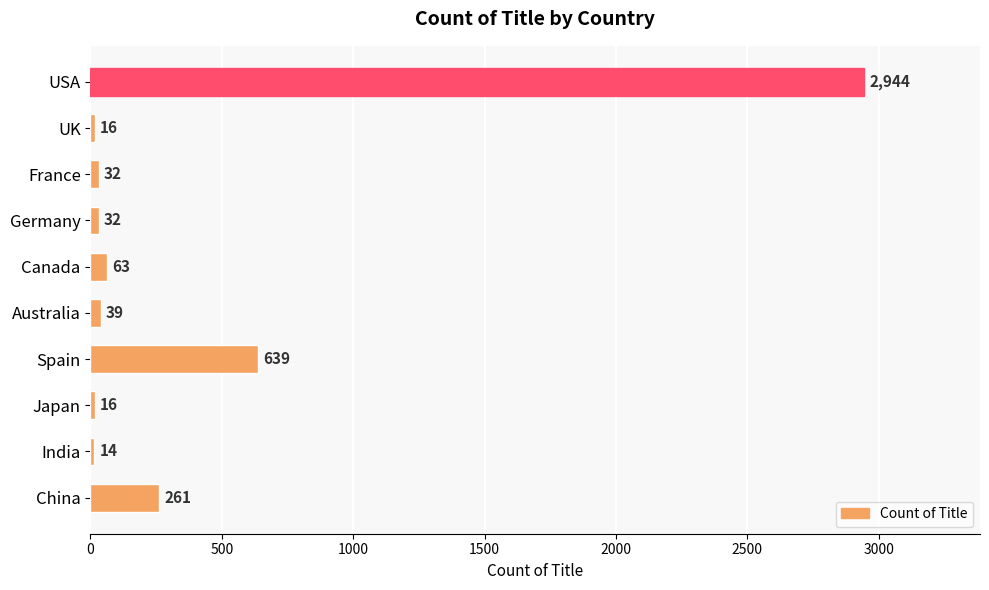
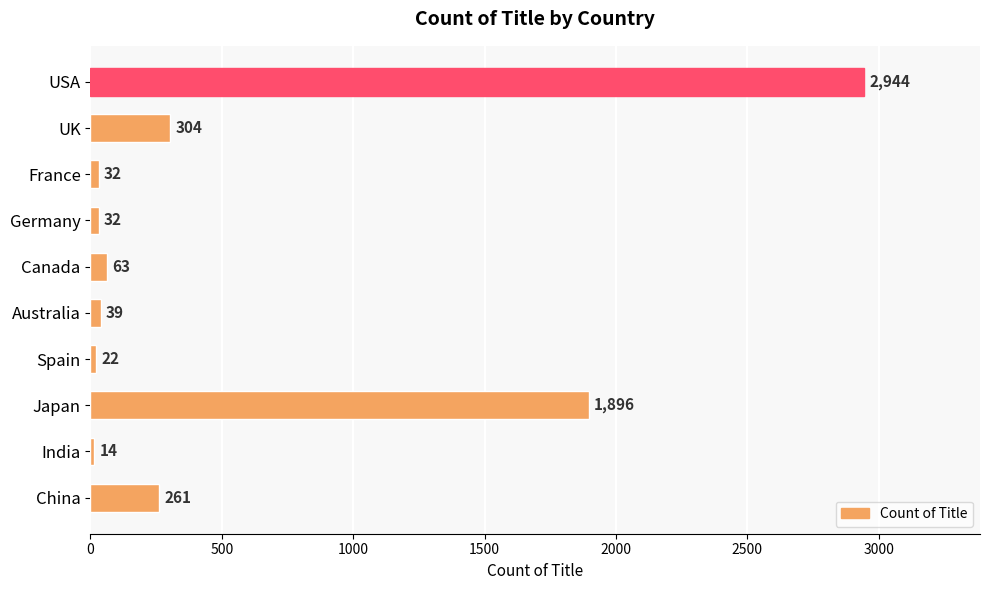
UK: 16 -> 304
Spain: 639 -> 22
Japan: 16 -> 1,896
